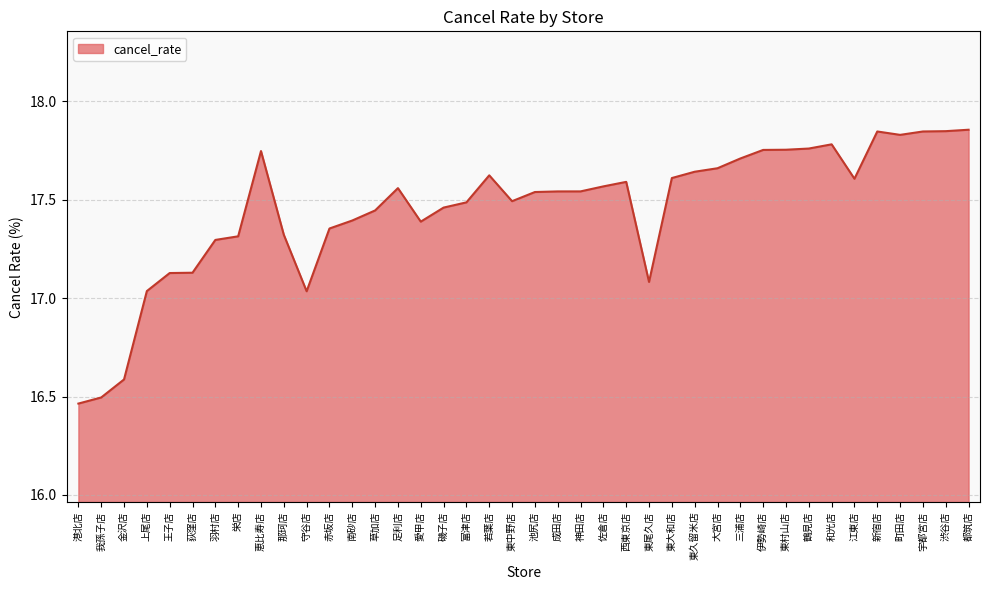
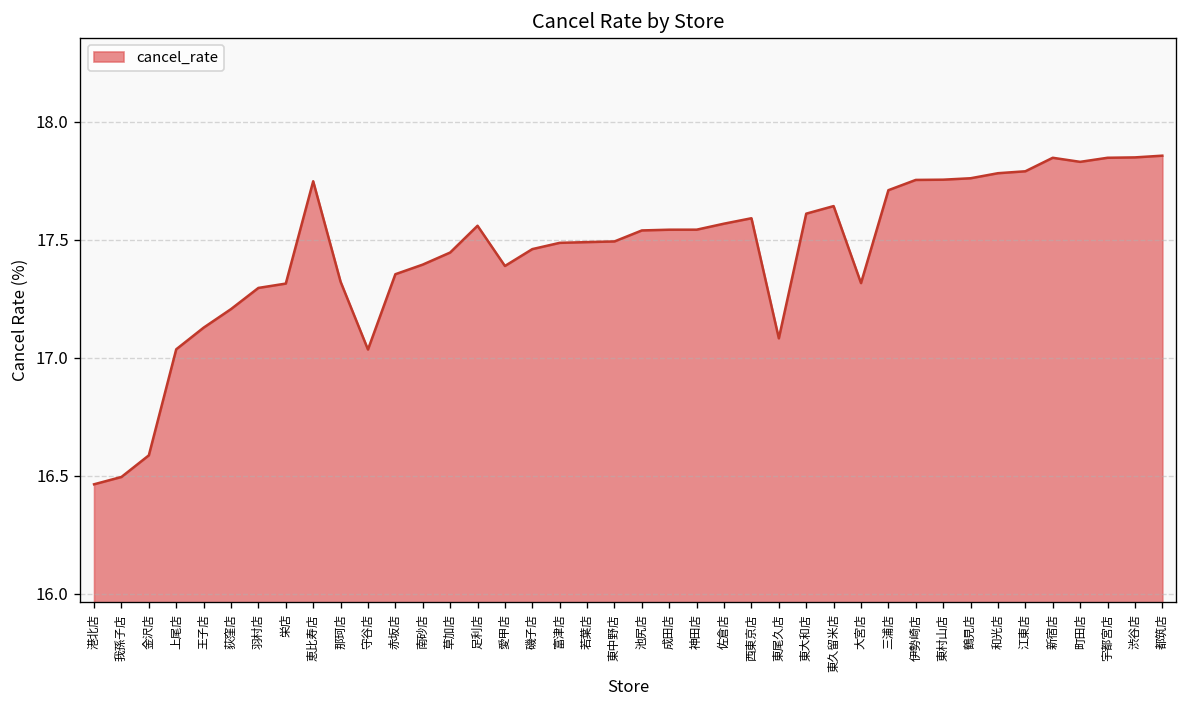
荻窪店: 17.13 -> 17.21
若葉店: 17.62 -> 17.49
大宮店: 17.66 -> 17.32
江東店: 17.61 -> 17.79
